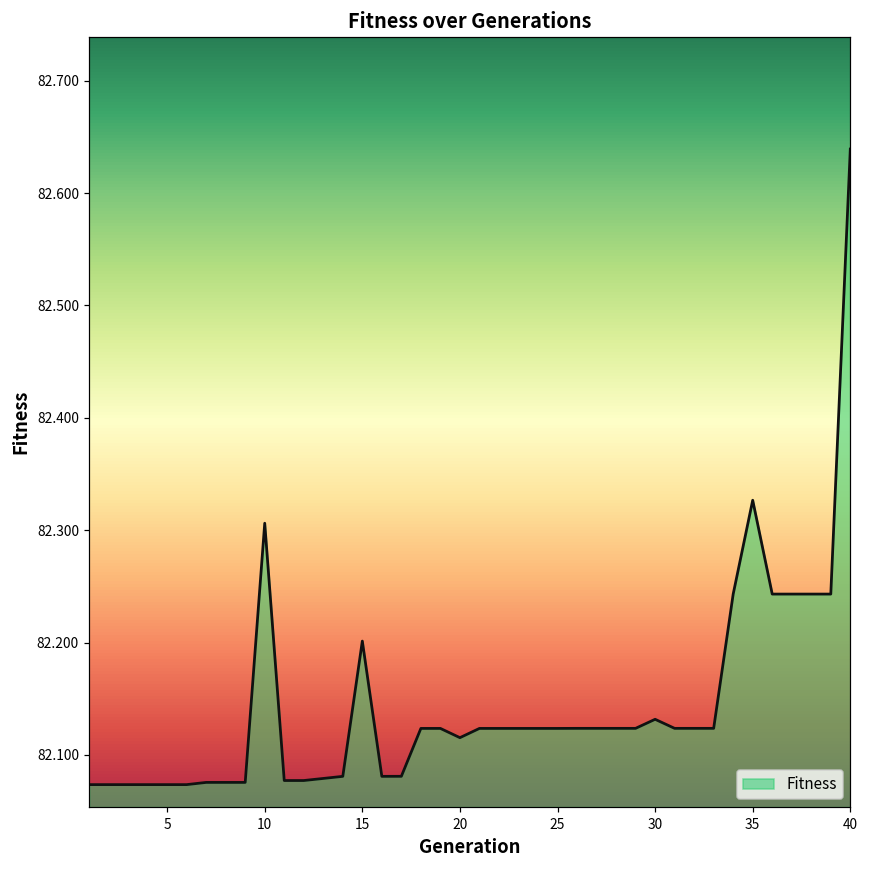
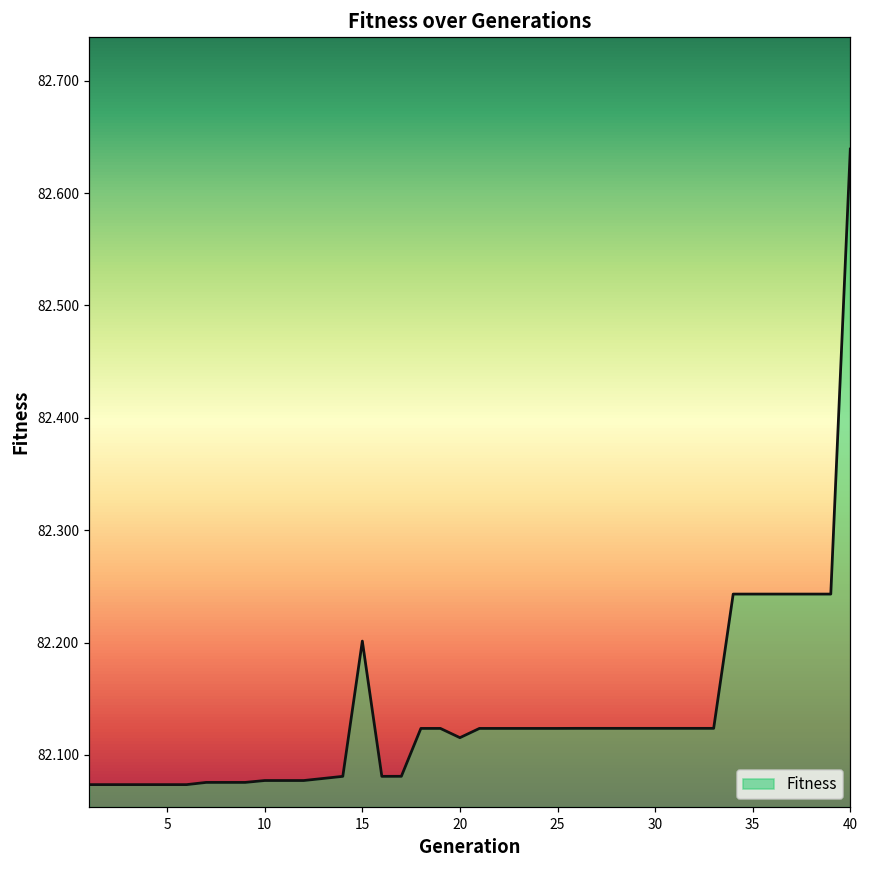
10: 82.306 -> 82.077
30: 82.132 -> 82.124
35: 82.327 -> 82.243
